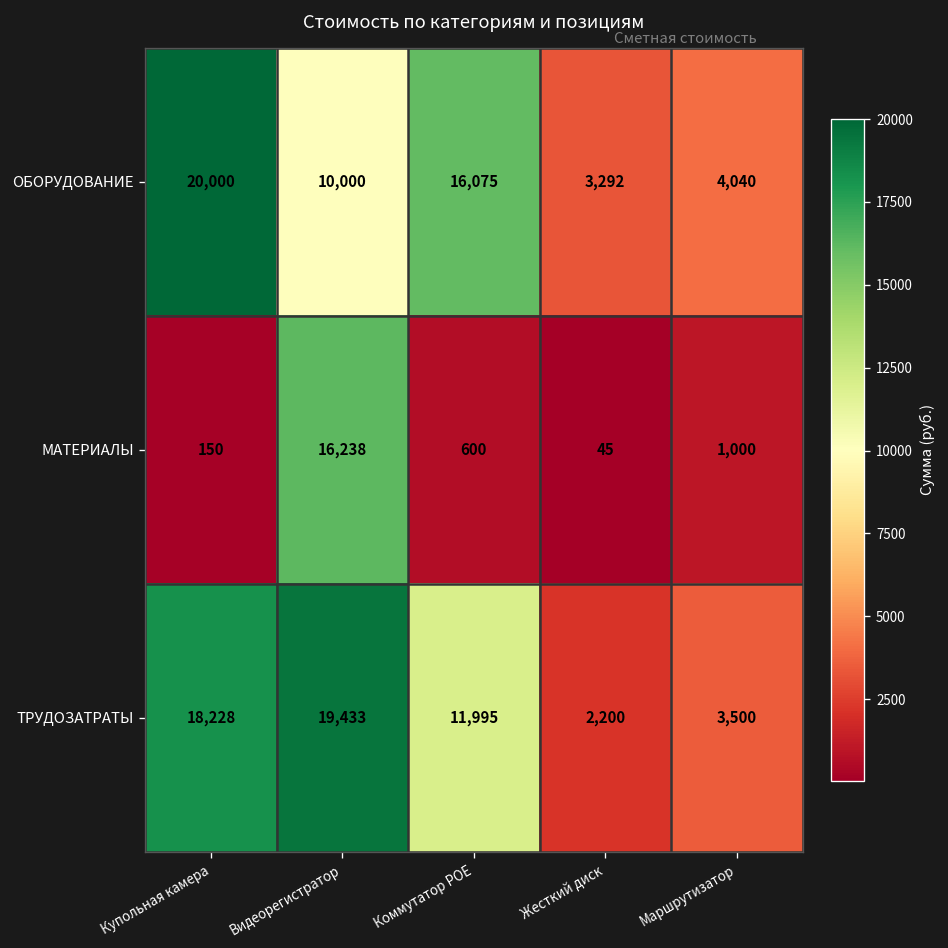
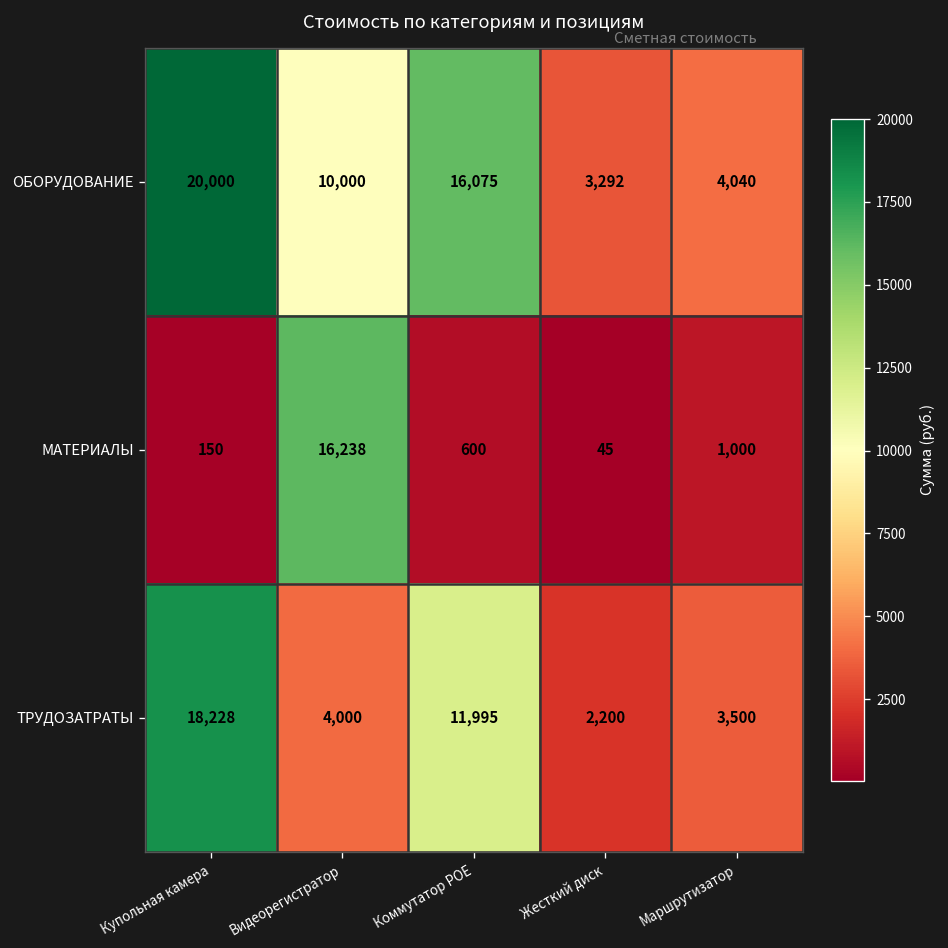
ТРУДОЗАТРАТЫ, Видеорегистратор: 19,433 -> 4,000
